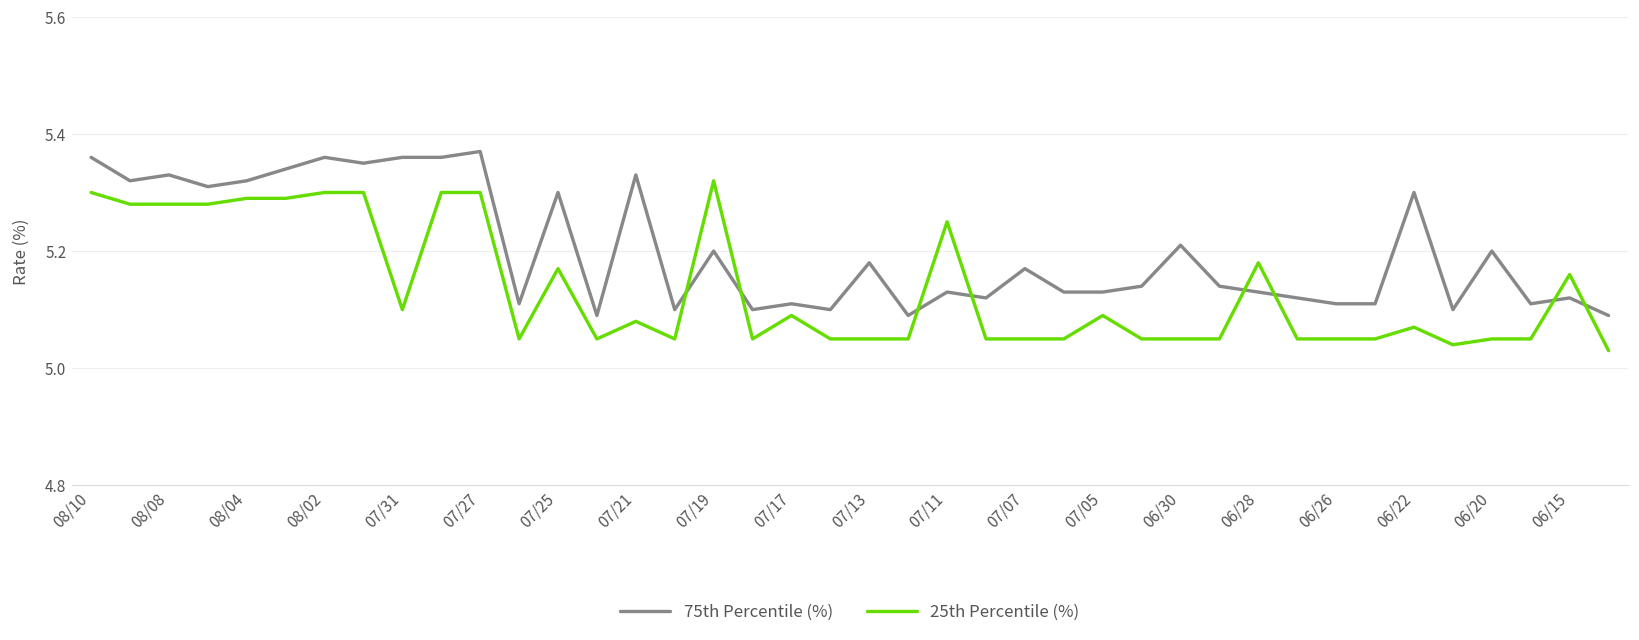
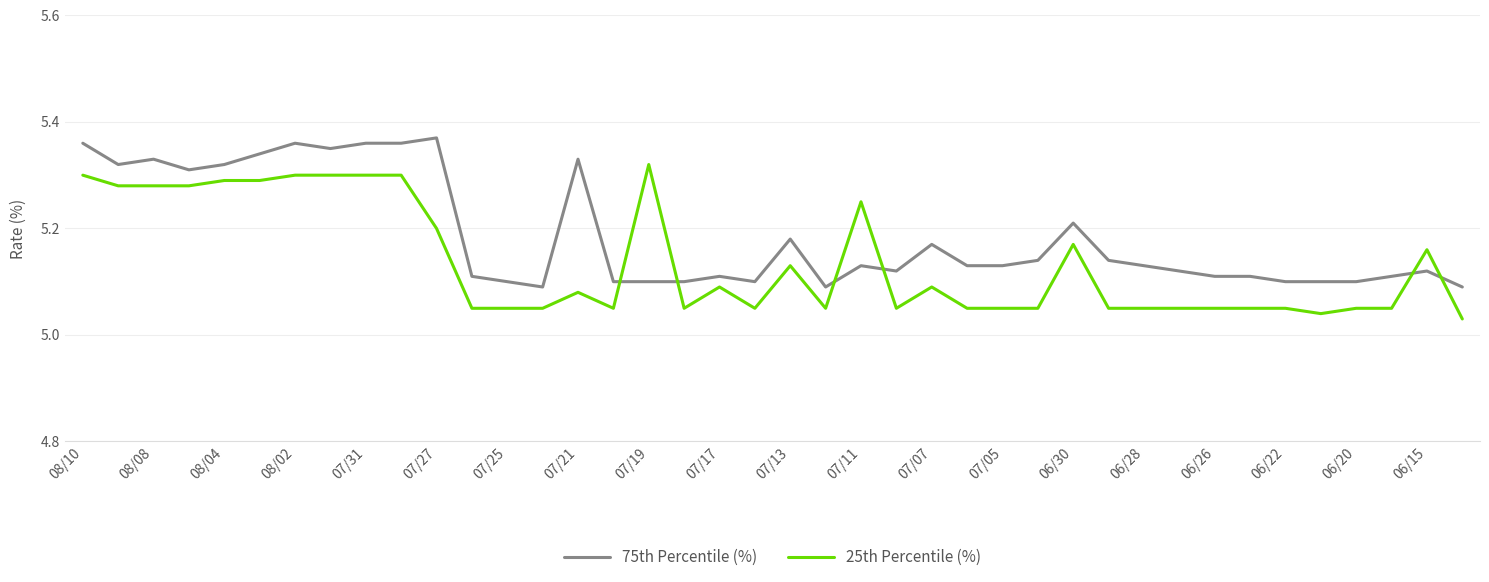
25th Percentile (%), 07/31: 5.1 -> 5.3
25th Percentile (%), 07/27: 5.3 -> 5.2
75th Percentile (%), 07/25: 5.3 -> 5.1
25th Percentile (%), 07/25: 5.17 -> 5.05
75th Percentile (%), 07/19: 5.2 -> 5.1
25th Percentile (%), 07/13: 5.05 -> 5.13
25th Percentile (%), 07/07: 5.05 -> 5.09
25th Percentile (%), 07/05: 5.09 -> 5.05
25th Percentile (%), 06/30: 5.05 -> 5.17
25th Percentile (%), 06/28: 5.18 -> 5.05
75th Percentile (%), 06/22: 5.3 -> 5.1
25th Percentile (%), 06/22: 5.07 -> 5.05
75th Percentile (%), 06/20: 5.2 -> 5.1
